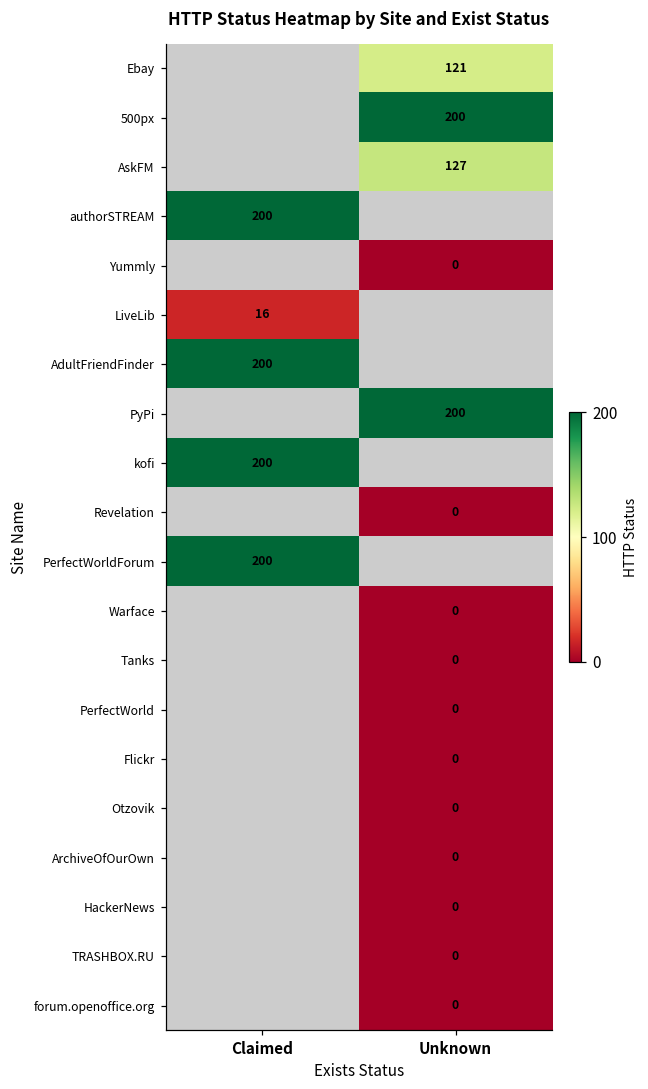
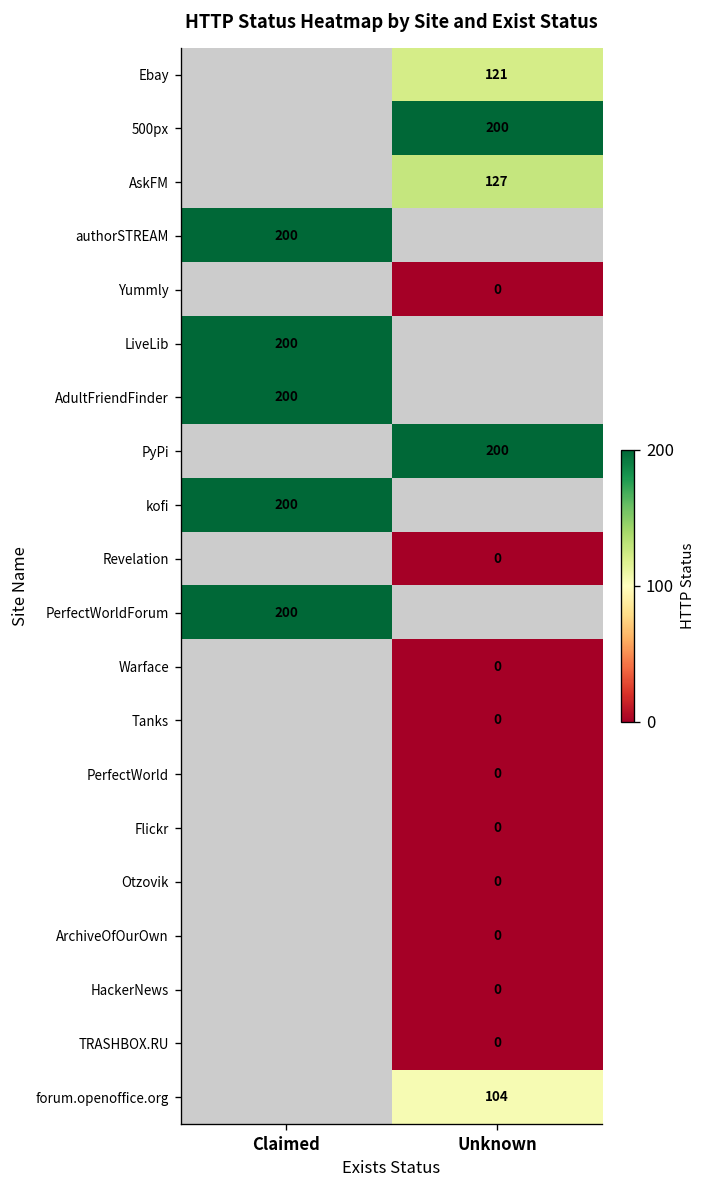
LiveLib, Claimed: 16 -> 200
forum.openoffice.org, Unknown: 0 -> 104
